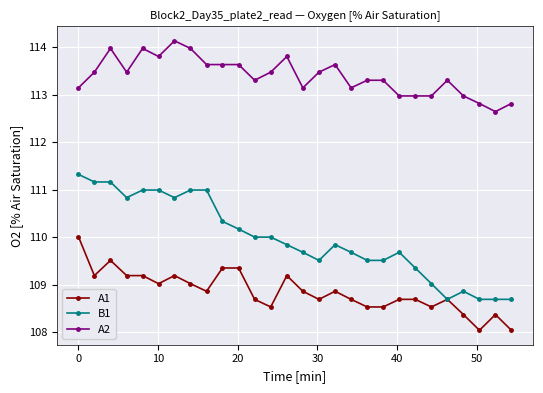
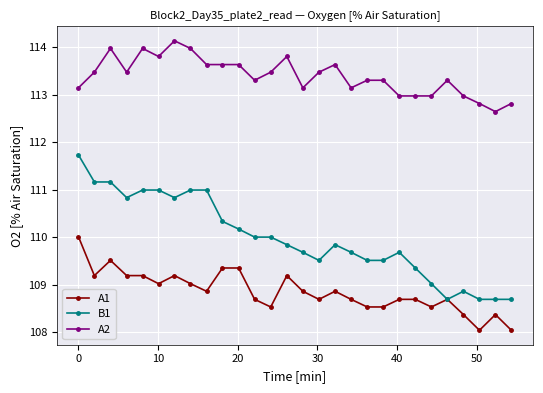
B1, 0: 111.3 -> 111.7
